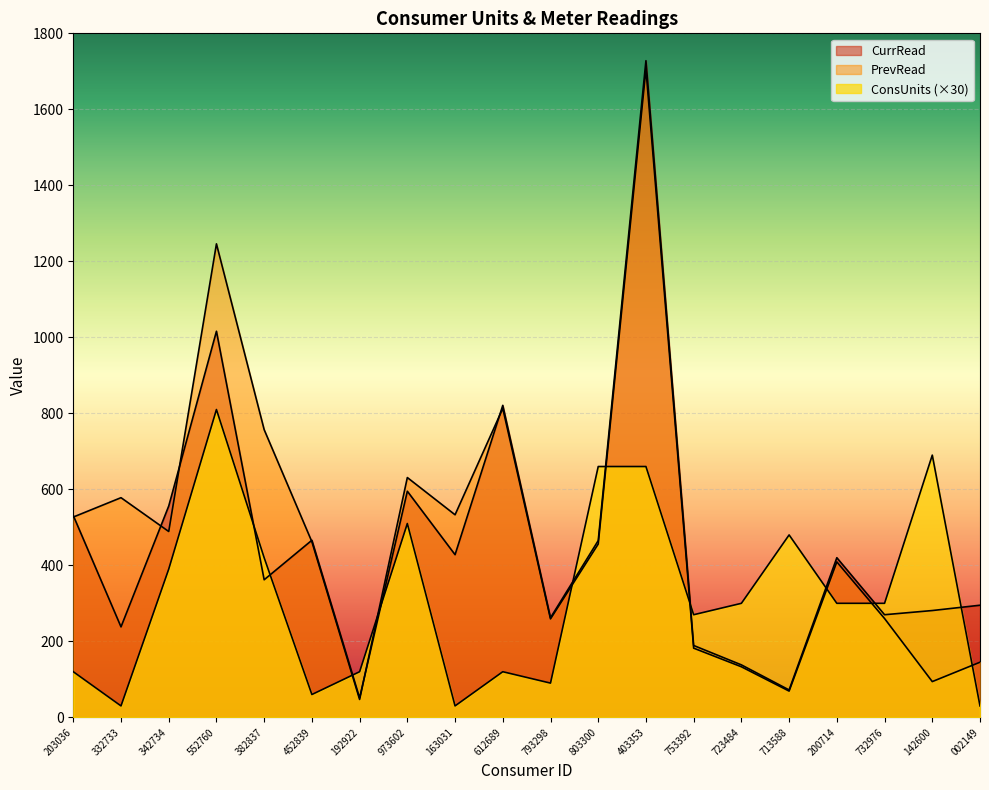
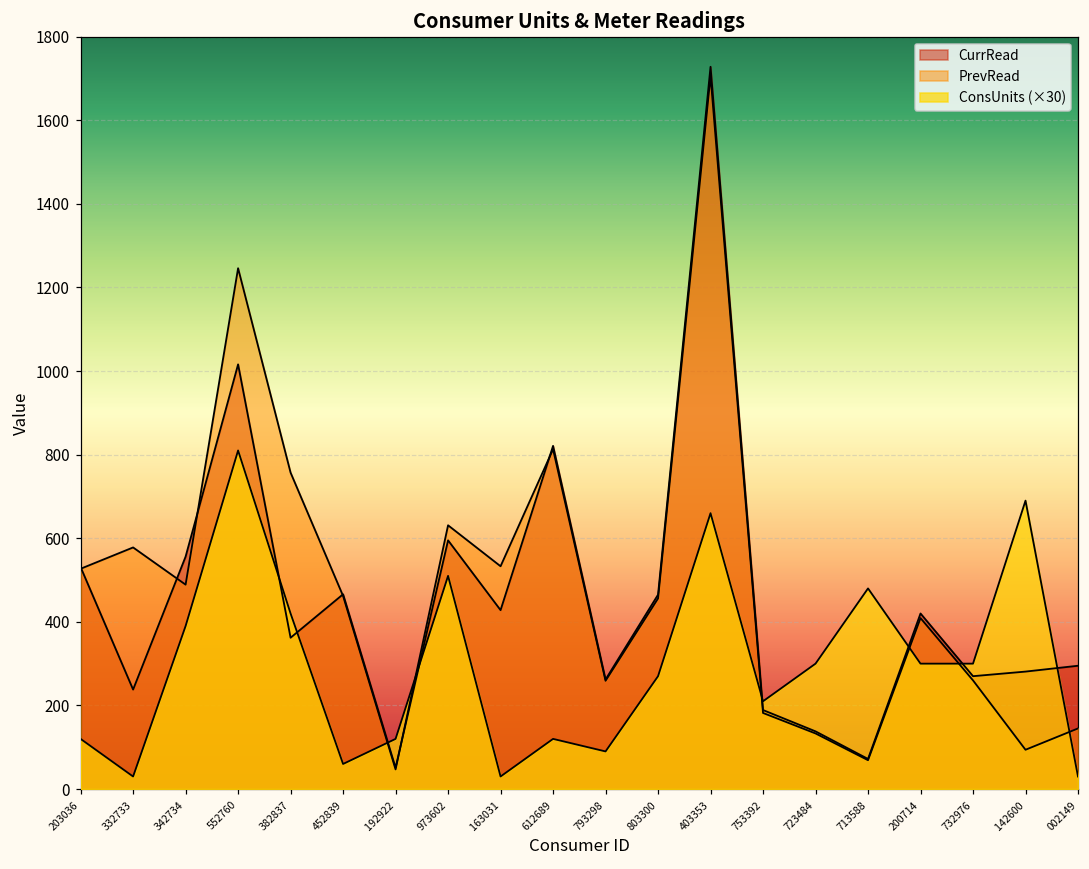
ConsUnits (×30), 803300: 660 -> 270
ConsUnits (×30), 753392: 270 -> 210
